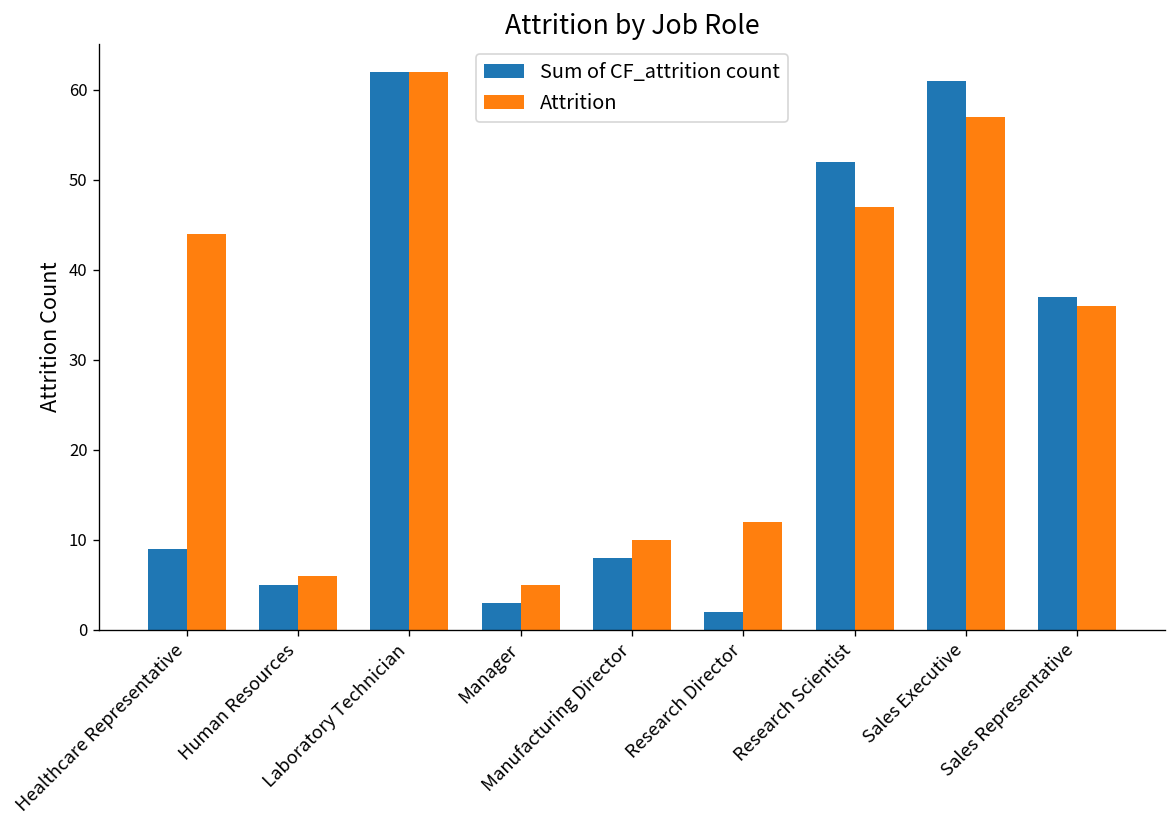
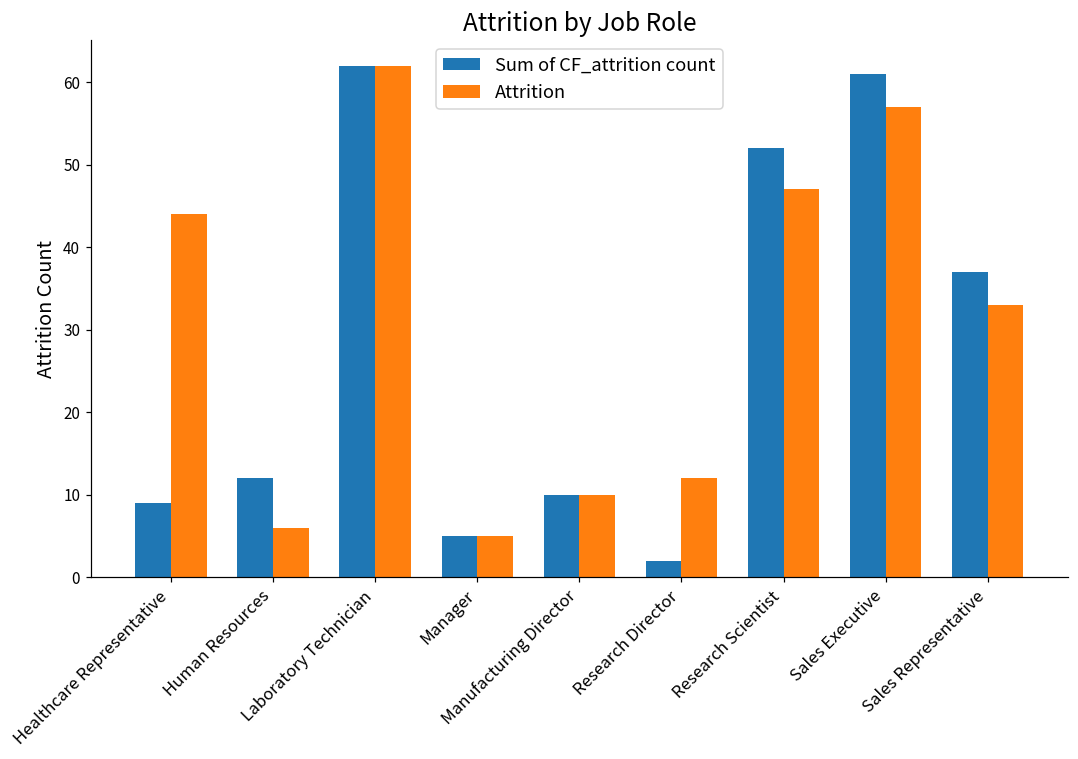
Sum of CF_attrition count, Human Resources: 5 -> 12
Sum of CF_attrition count, Manager: 3 -> 5
Sum of CF_attrition count, Manufacturing Director: 8 -> 10
Attrition, Sales Representative: 36 -> 33
